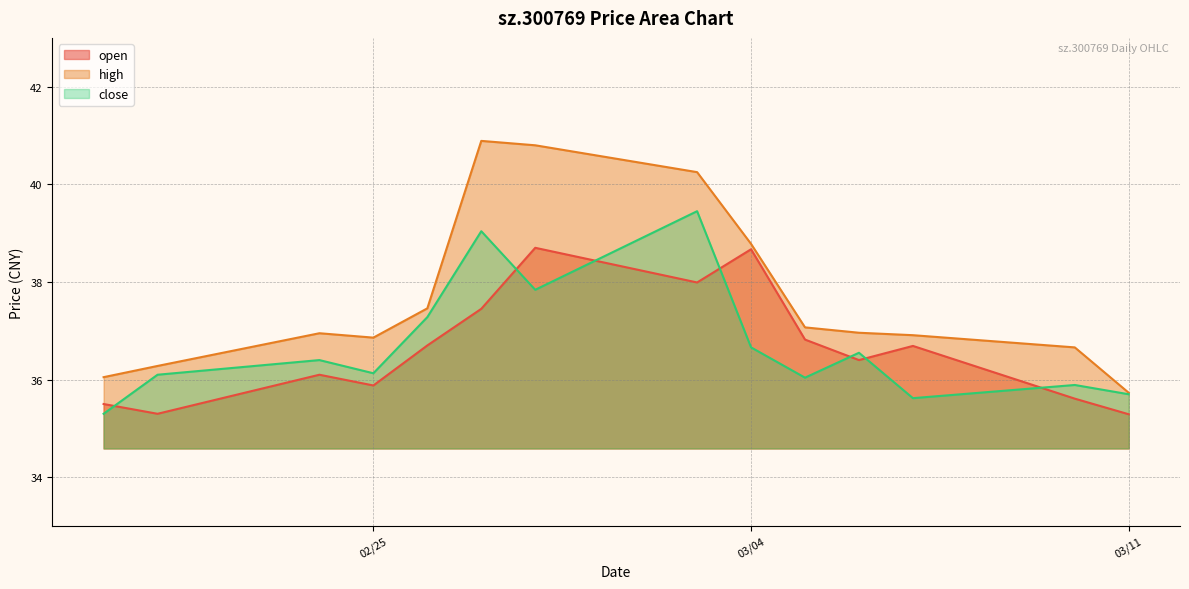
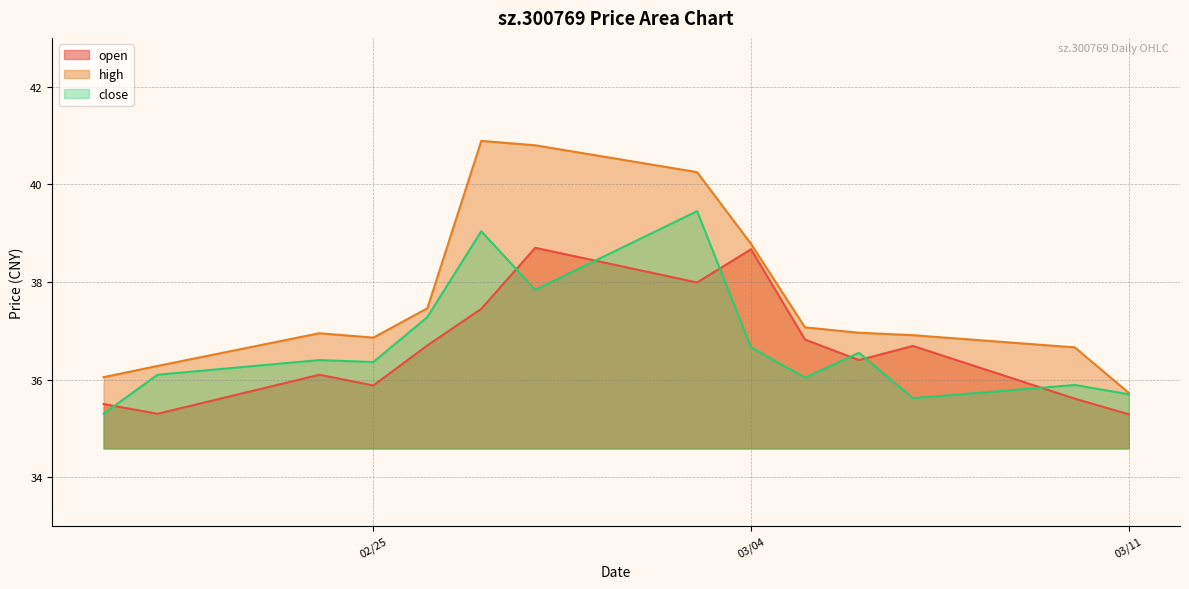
close, 02/25: 36.1 -> 36.4
